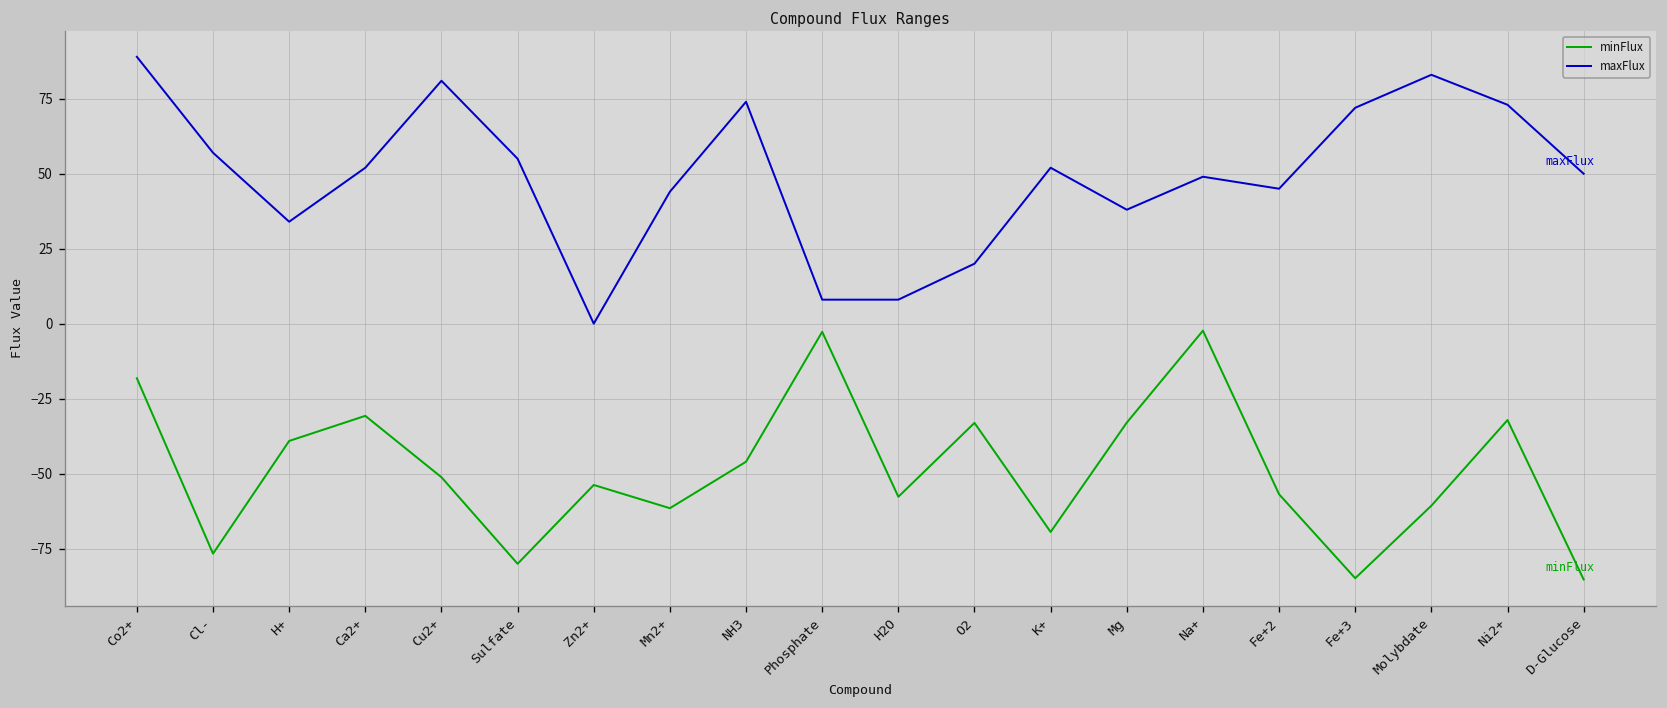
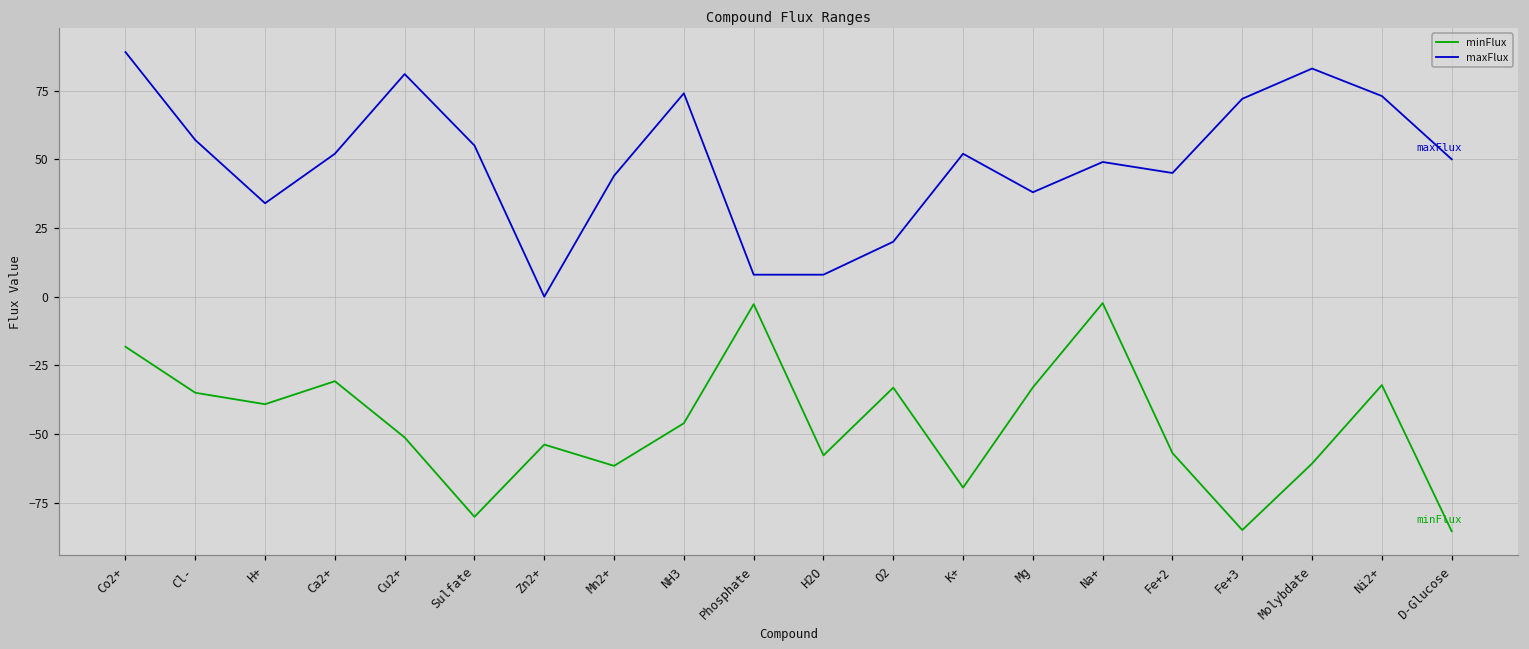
minFlux, Cl-: -77 -> -35
